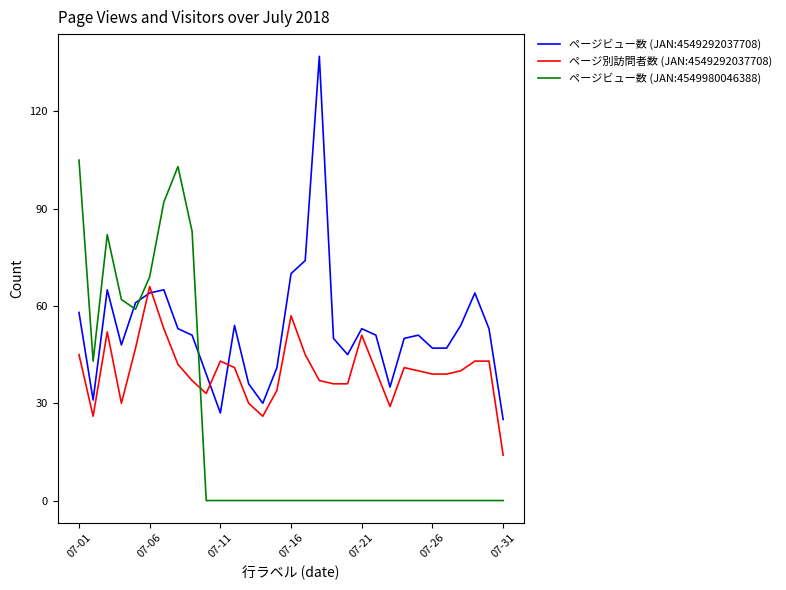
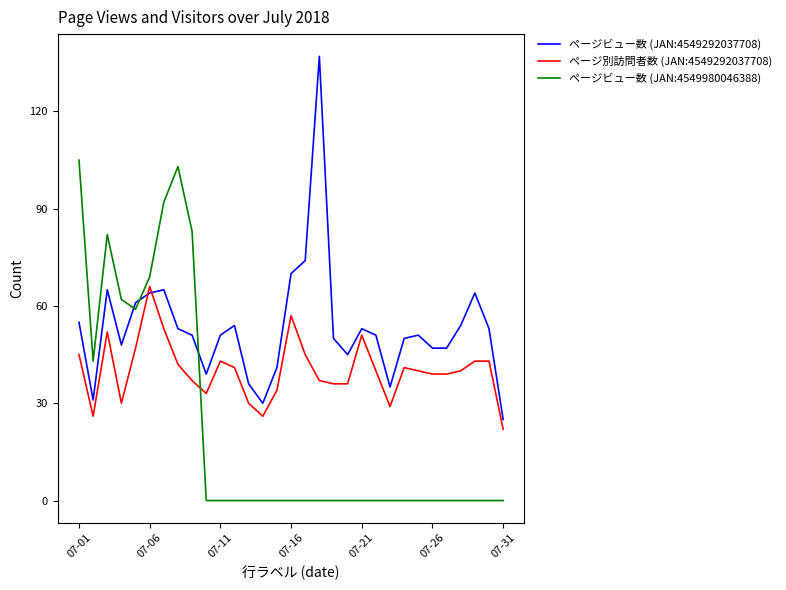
ページビュー数 (JAN:4549292037708), 07-01: 58 -> 55
ページビュー数 (JAN:4549292037708), 07-11: 27 -> 51
ページ別訪問者数 (JAN:4549292037708), 07-31: 14 -> 22
